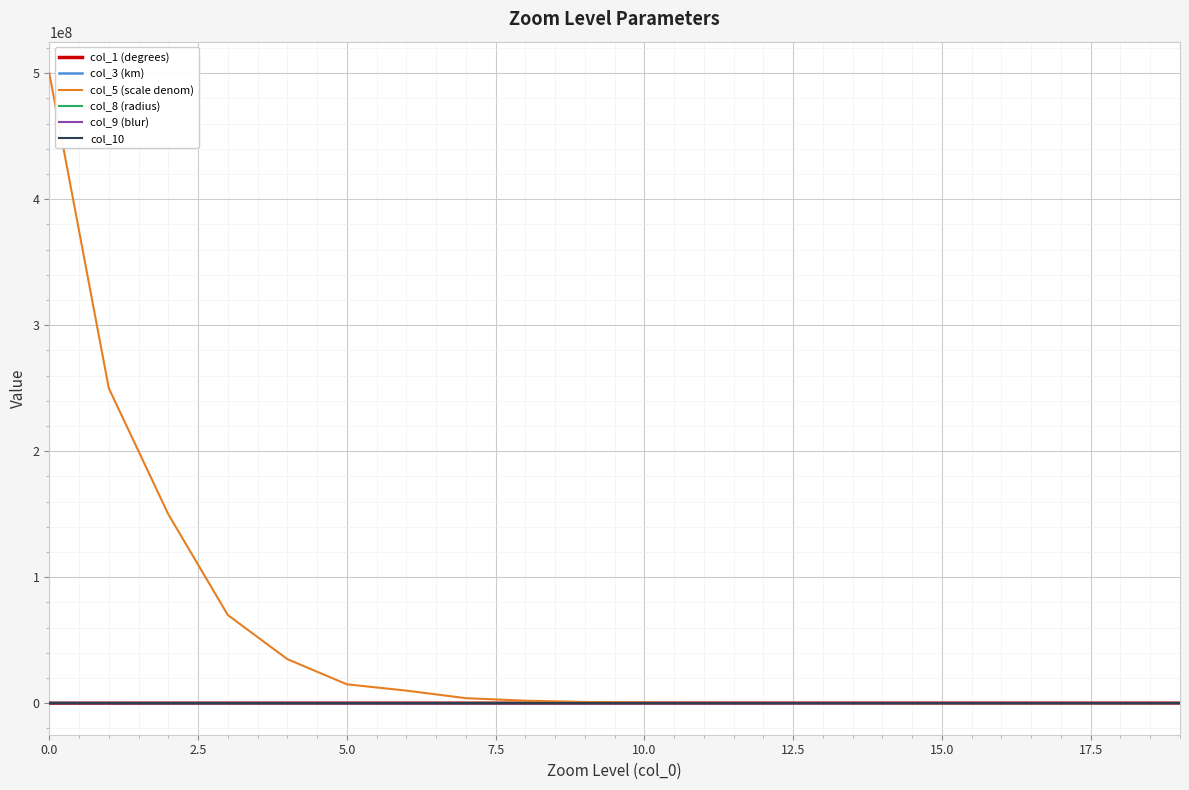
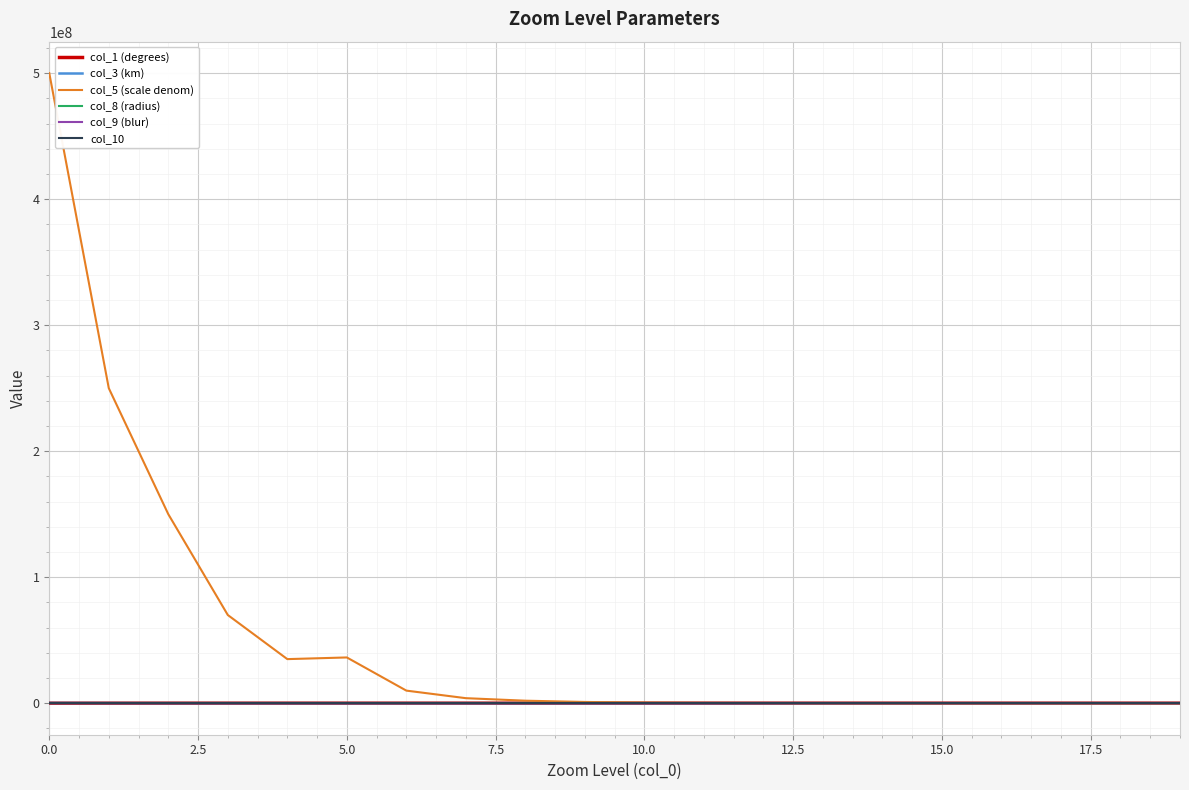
col_5 (scale denom), 5.0: 15000000 -> 36000000
